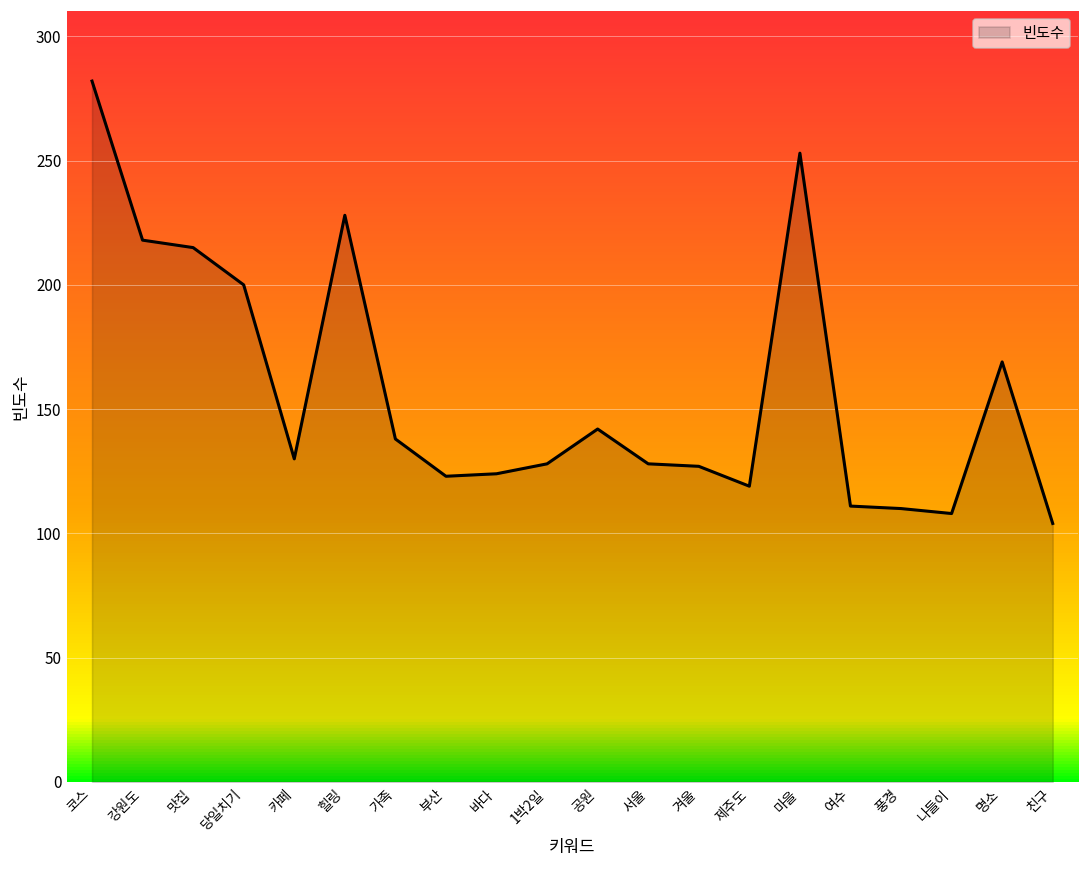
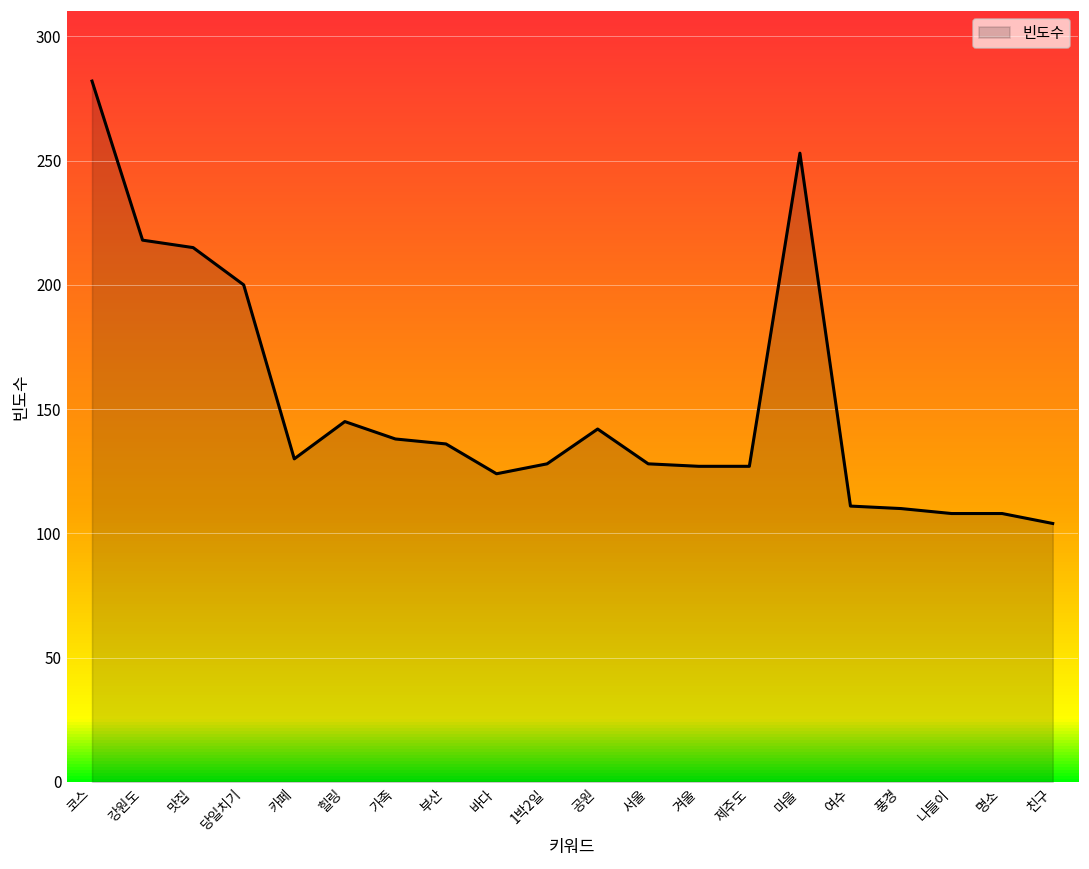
힐링: 228 -> 145
부산: 123 -> 136
제주도: 119 -> 127
명소: 169 -> 108
